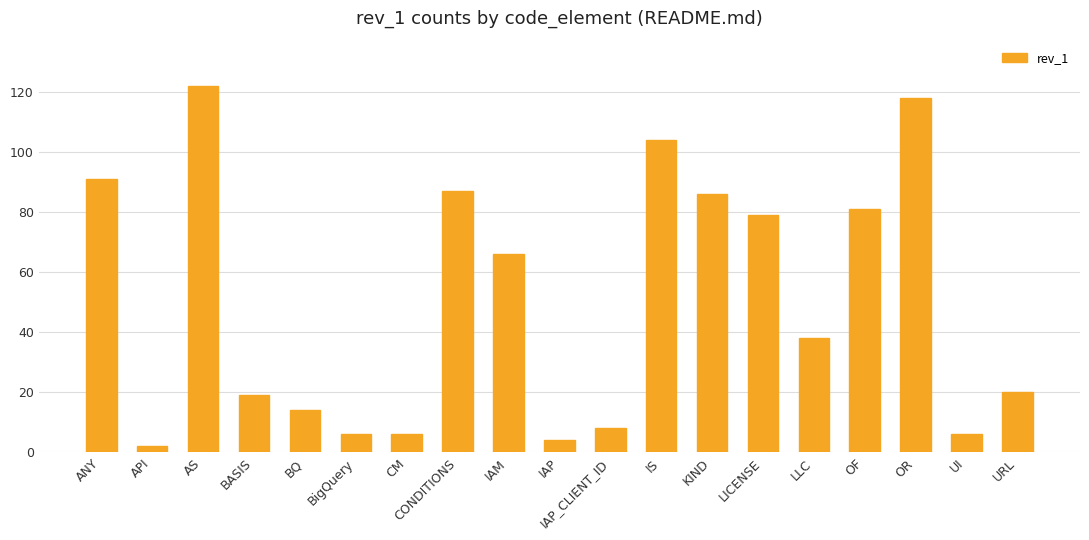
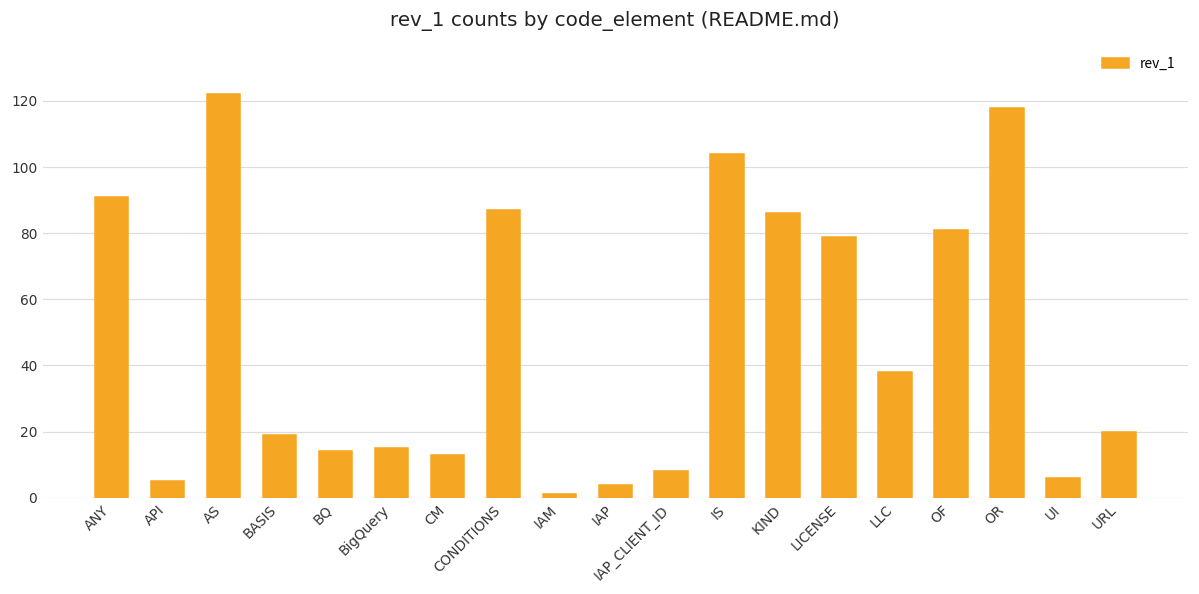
API: 2 -> 5
BigQuery: 6 -> 15
CM: 6 -> 13
IAM: 66 -> 1
